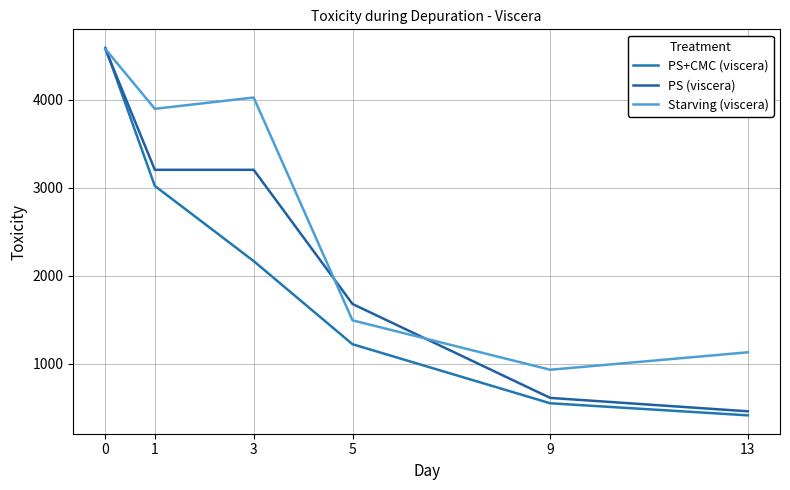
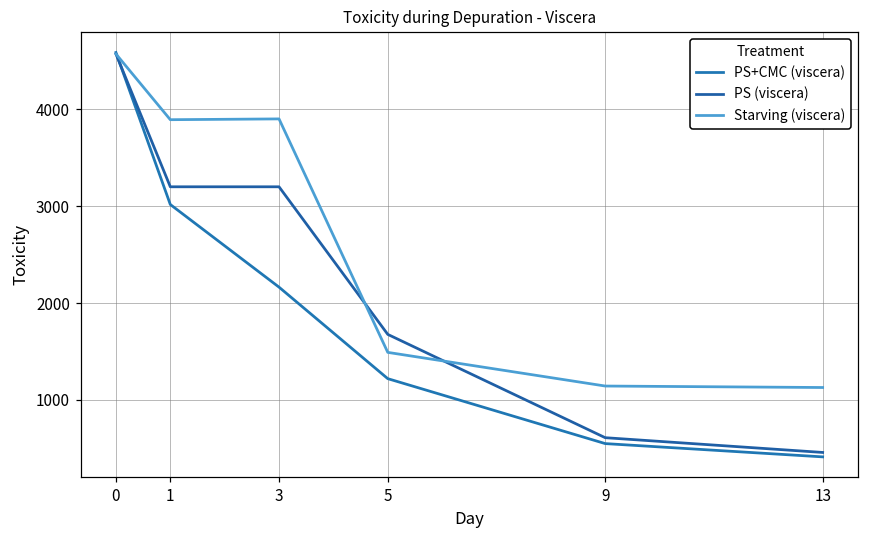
Starving (viscera), 3: 4000 -> 3900
Starving (viscera), 9: 900 -> 1100
